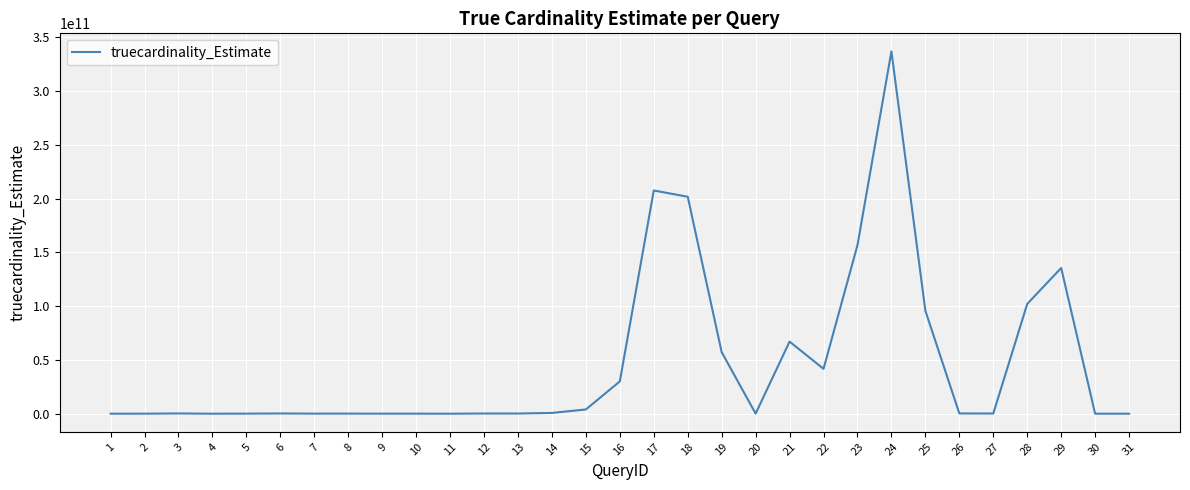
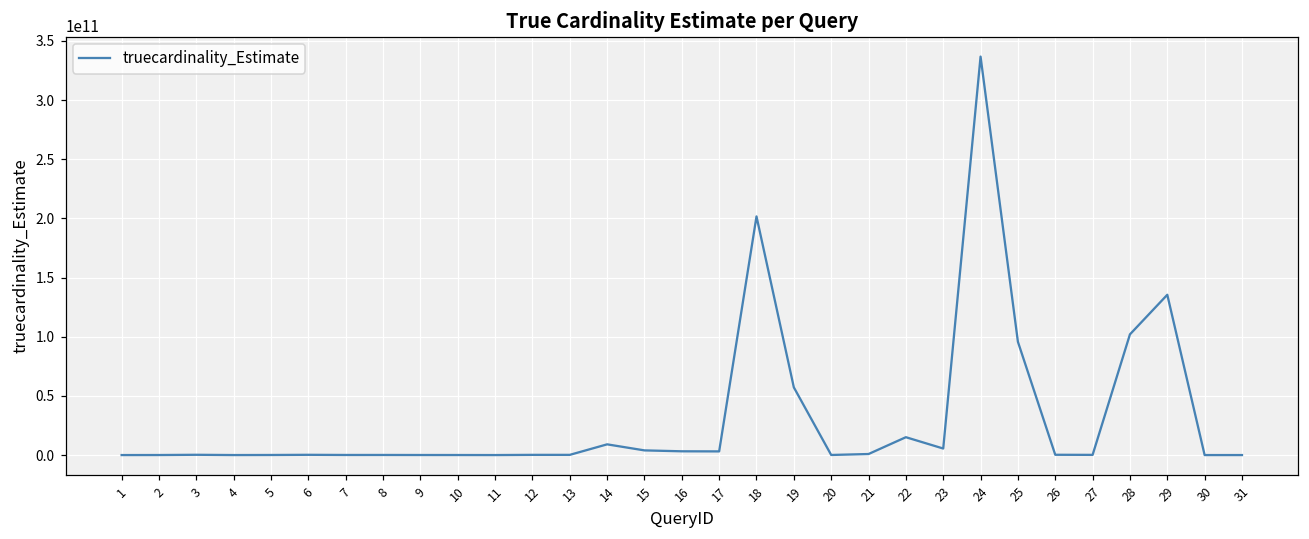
14: 1000000000 -> 9000000000
16: 30000000000 -> 3000000000
17: 207000000000 -> 3000000000
21: 67000000000 -> 1000000000
22: 42000000000 -> 15000000000
23: 157000000000 -> 6000000000
